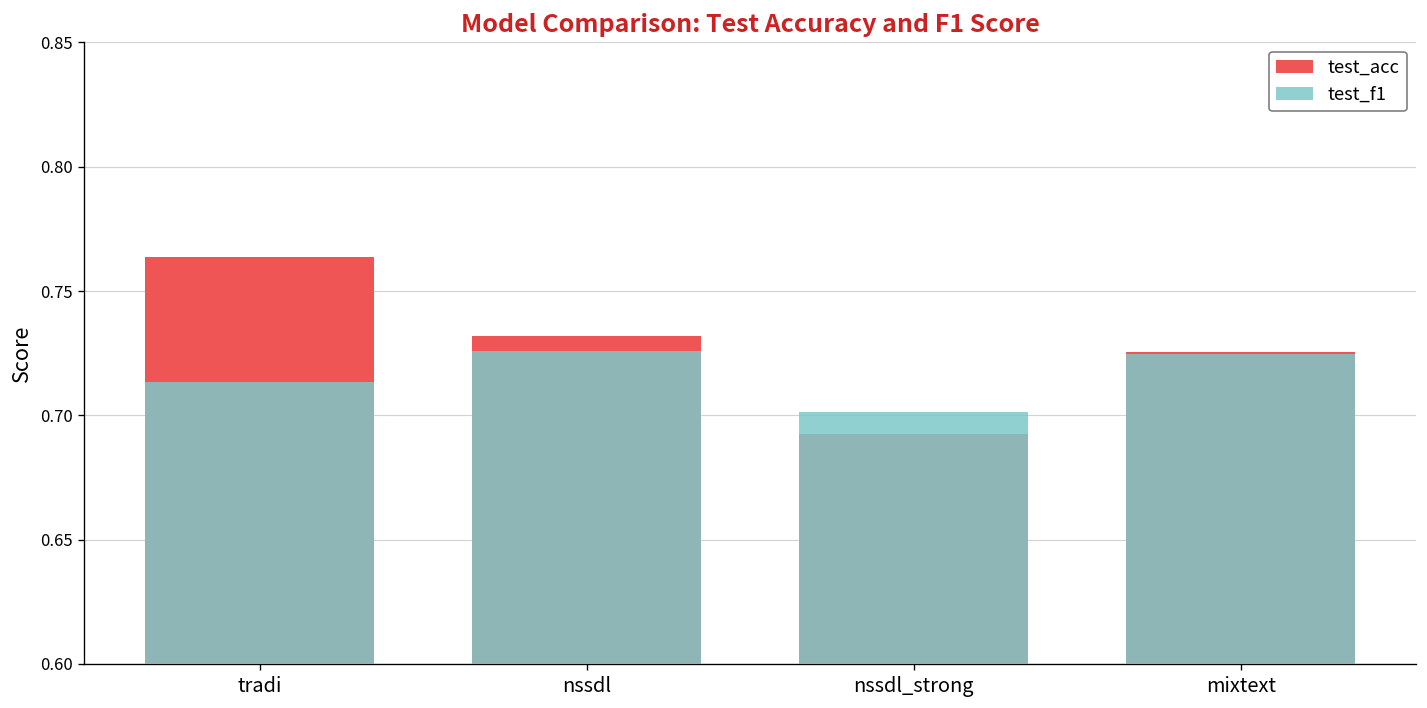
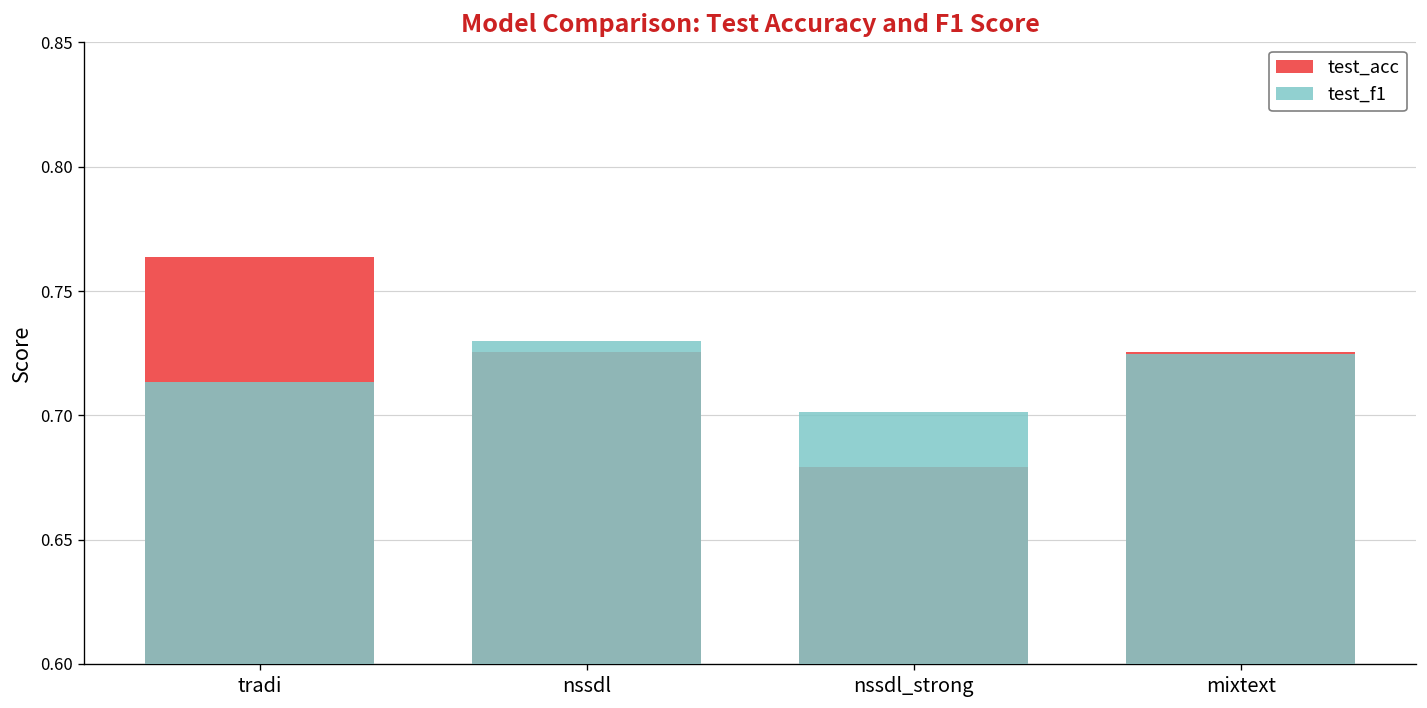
test_acc, nssdl: 0.732 -> 0.725
test_f1, nssdl: 0.726 -> 0.730
test_acc, nssdl_strong: 0.692 -> 0.679
